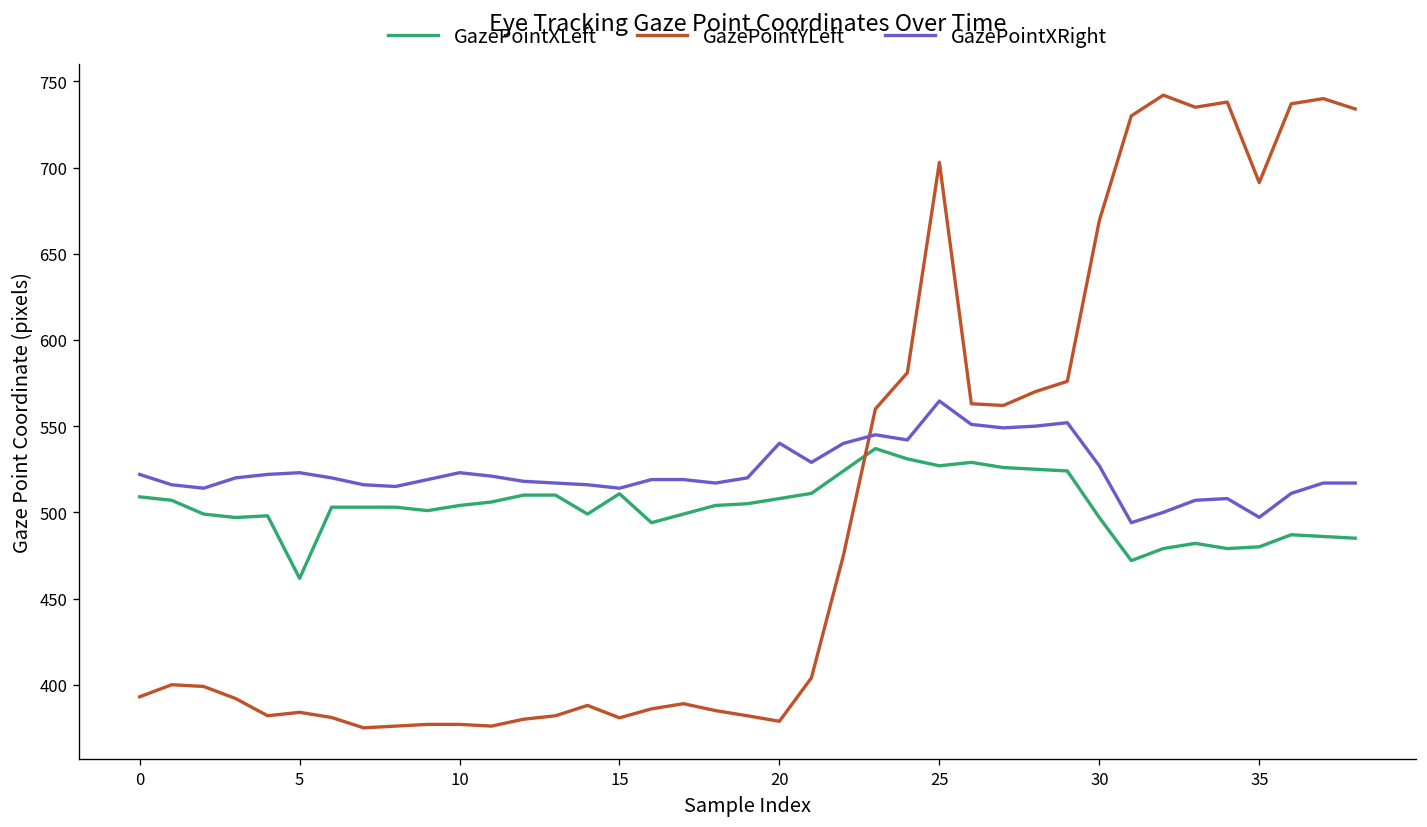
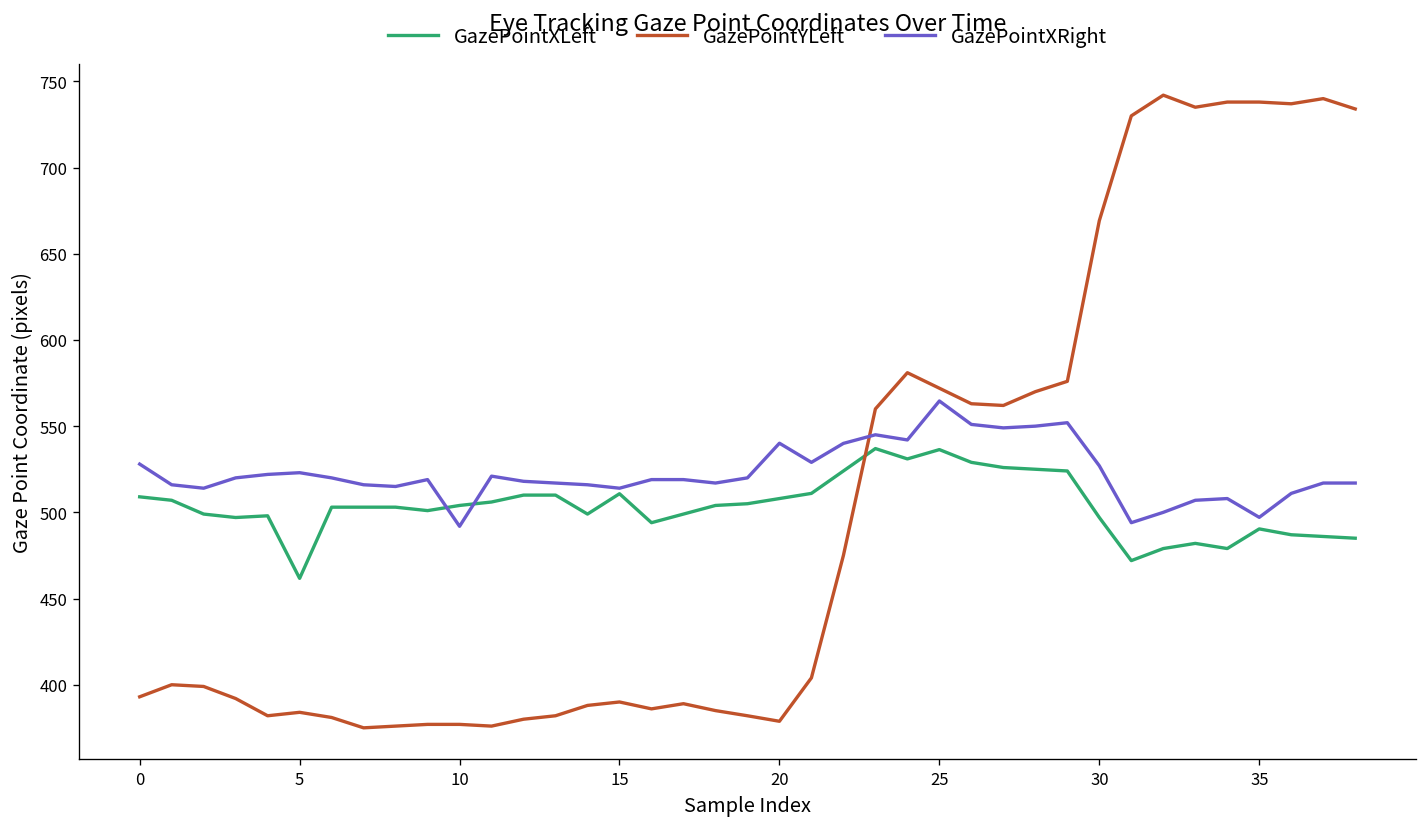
GazePointXRight, 0: 522 -> 528
GazePointXRight, 10: 523 -> 492
GazePointYLeft, 15: 381 -> 390
GazePointXLeft, 25: 527 -> 536
GazePointYLeft, 25: 703 -> 572
GazePointXLeft, 35: 480 -> 490
GazePointYLeft, 35: 691 -> 738
